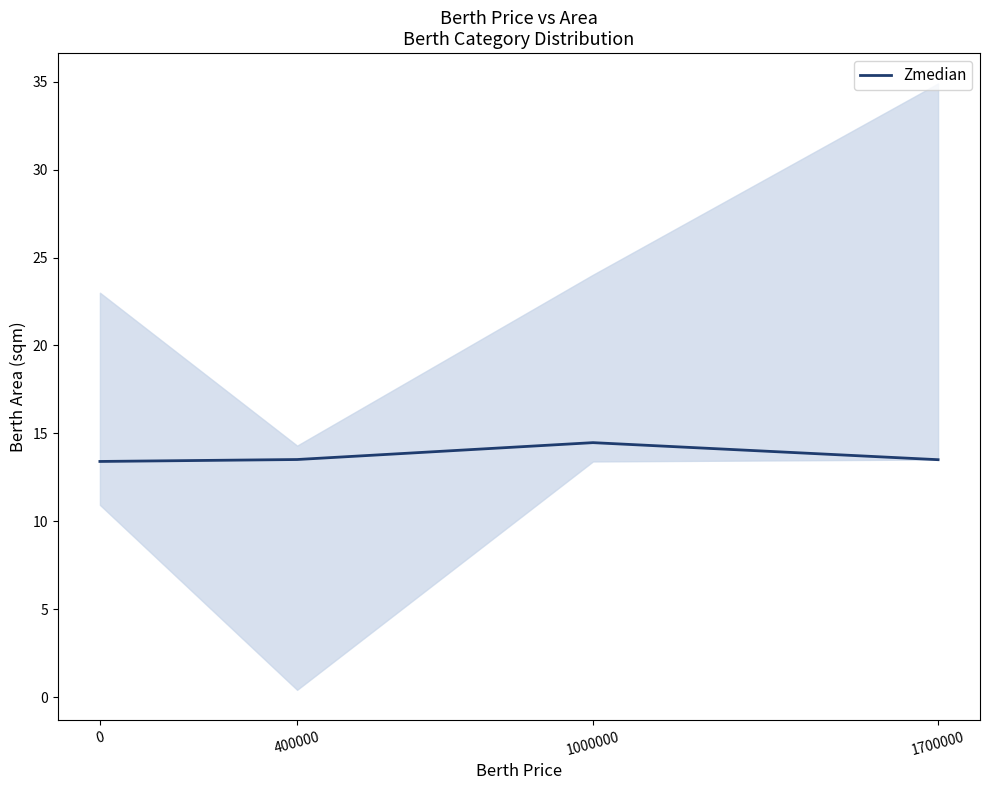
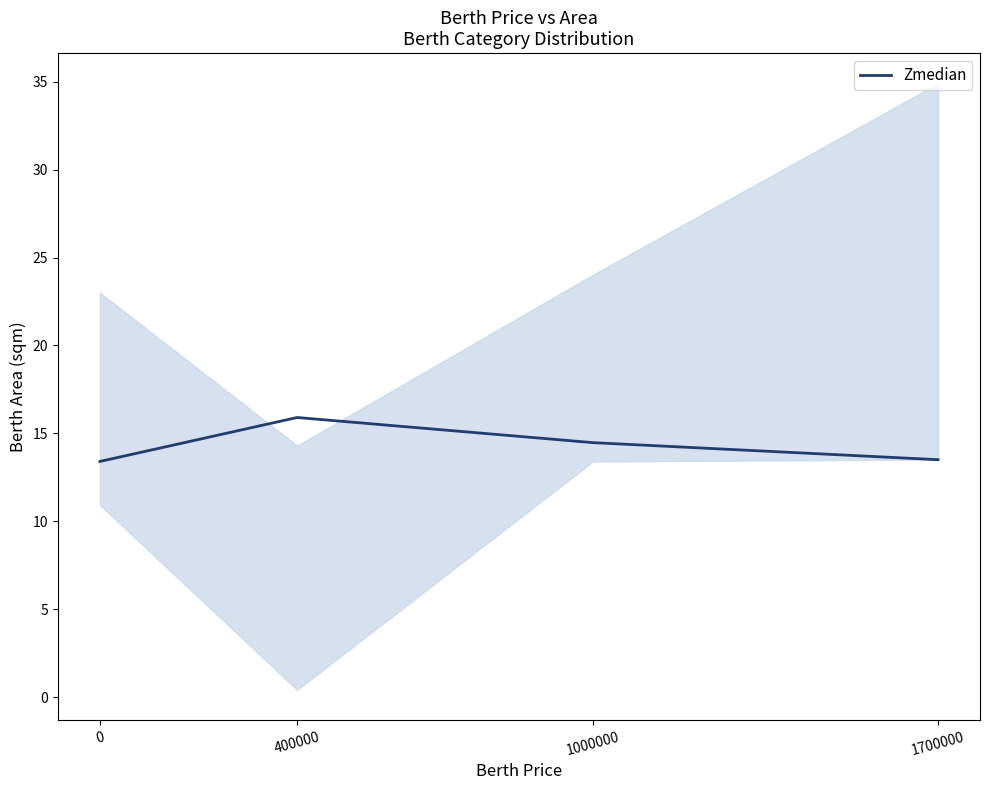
Zmedian, 400000: 13.5 -> 15.9
